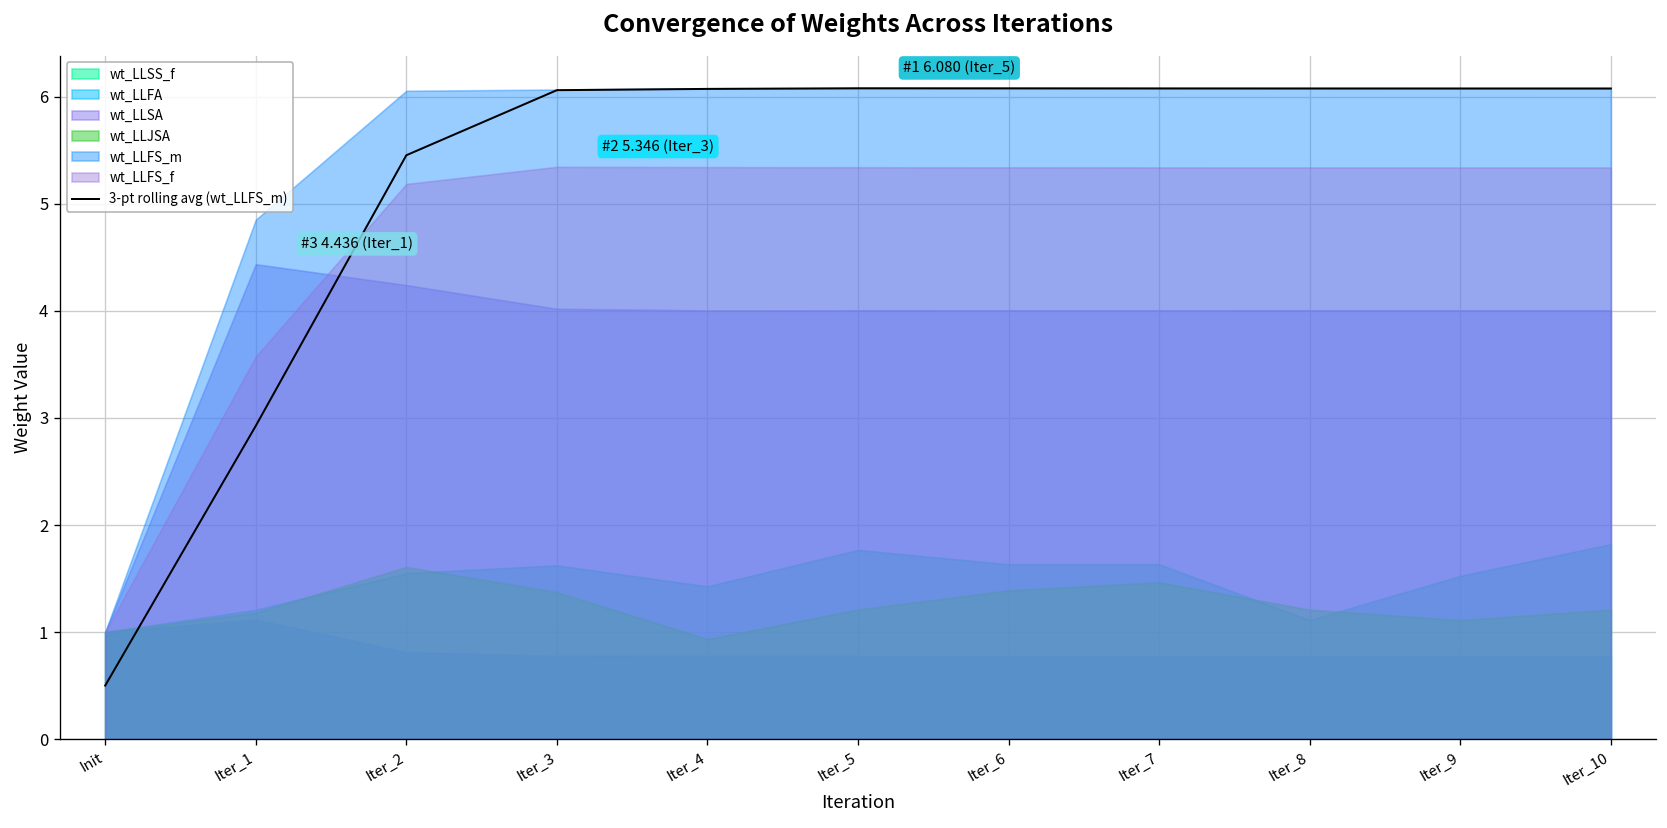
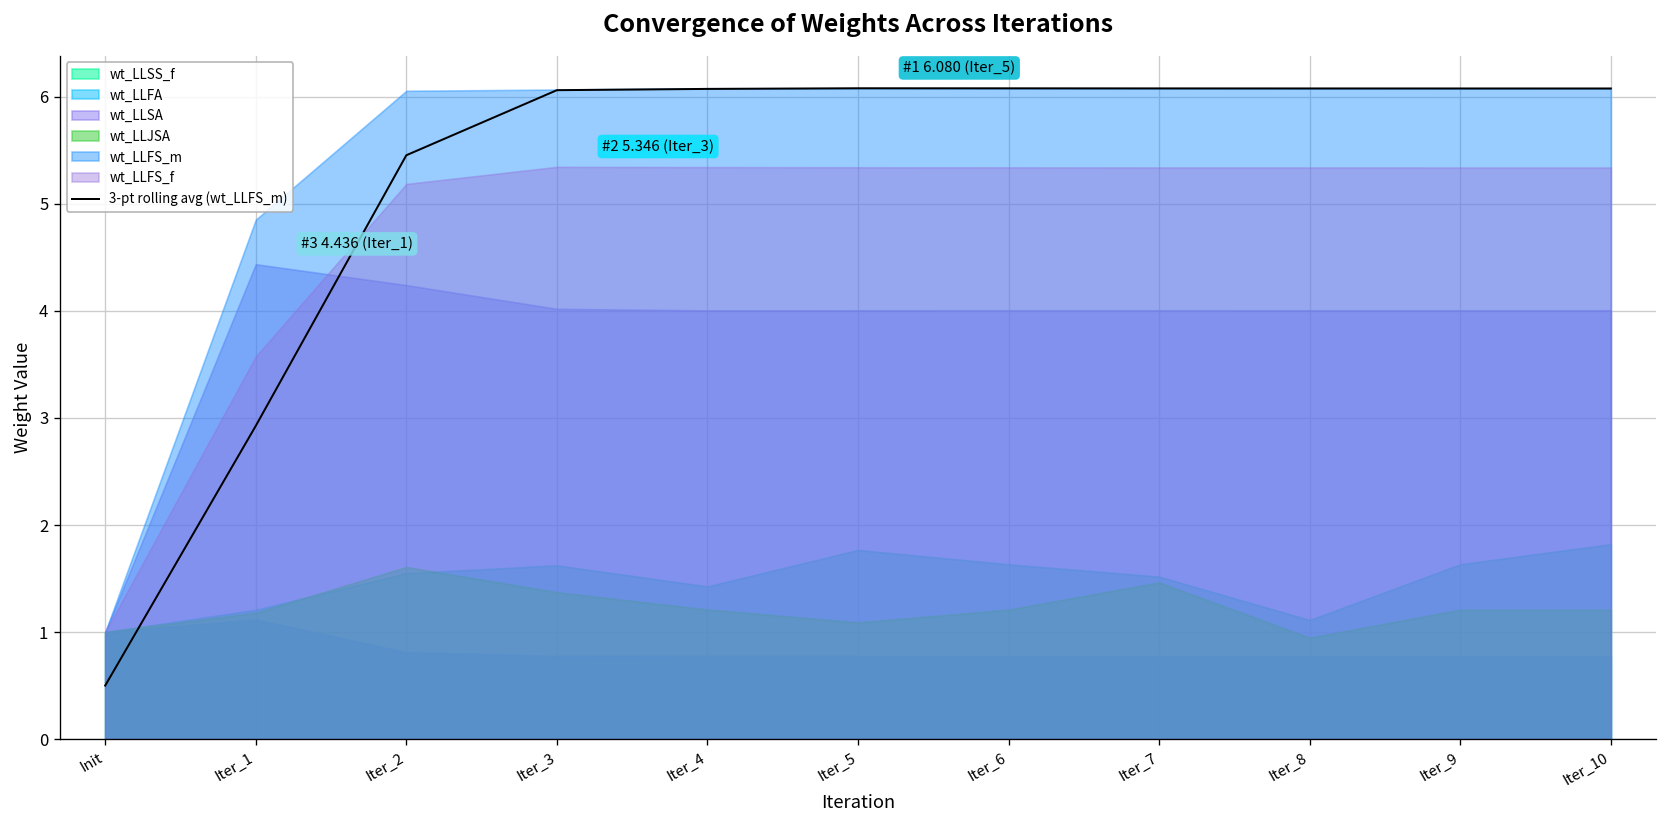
wt_LLJSA, Iter_4: 0.9 -> 1.2
wt_LLJSA, Iter_5: 1.2 -> 1.1
wt_LLJSA, Iter_6: 1.4 -> 1.2
wt_LLSS_f, Iter_7: 1.6 -> 1.5
wt_LLJSA, Iter_8: 1.2 -> 0.9
wt_LLSS_f, Iter_9: 1.5 -> 1.6
wt_LLJSA, Iter_9: 1.1 -> 1.2
